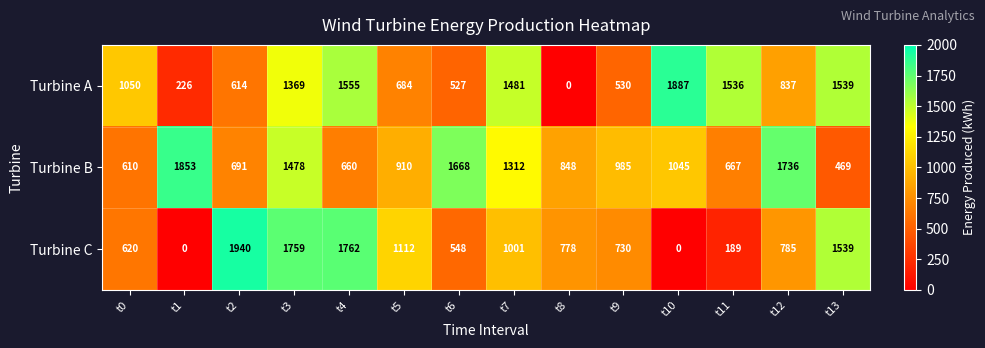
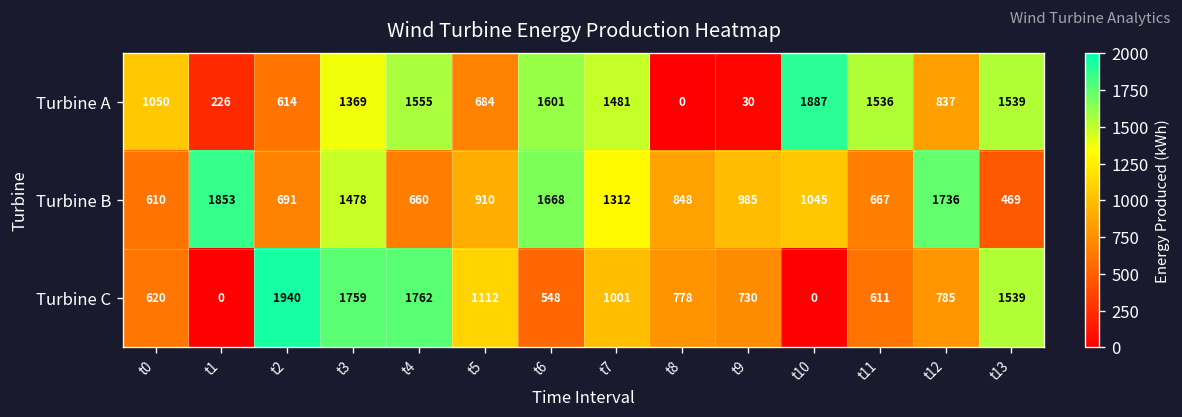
Turbine A, t6: 527 -> 1601
Turbine A, t9: 530 -> 30
Turbine C, t11: 189 -> 611
